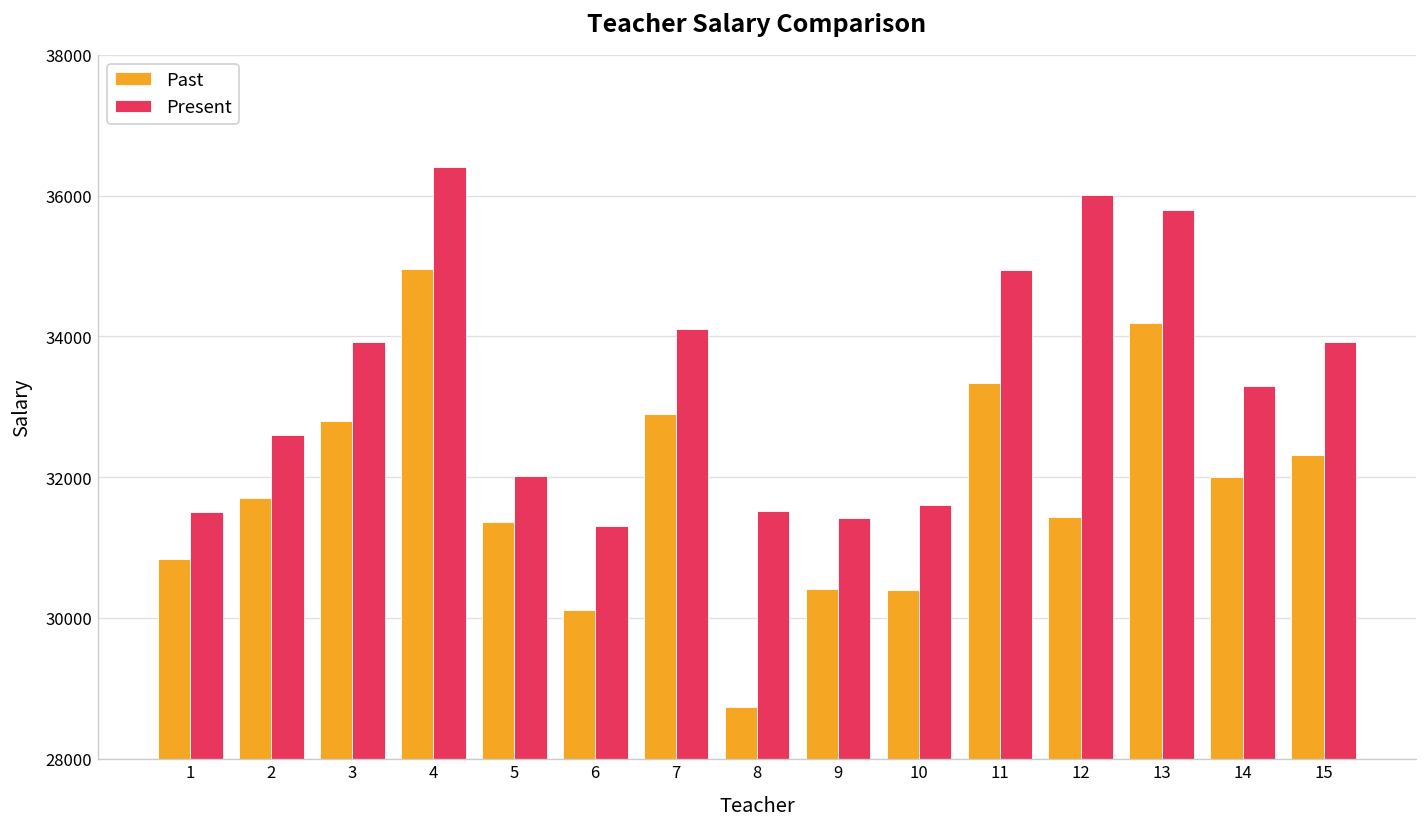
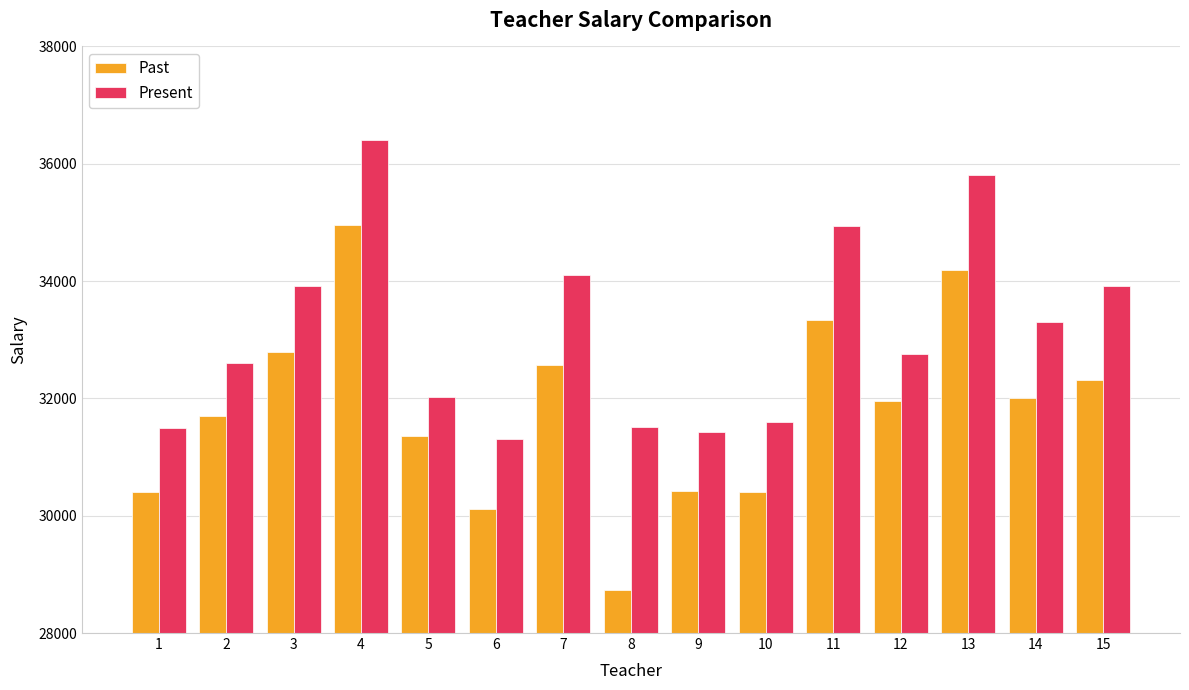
Past, 1: 30800 -> 30400
Past, 7: 32900 -> 32600
Past, 12: 31400 -> 32000
Present, 12: 36000 -> 32800
